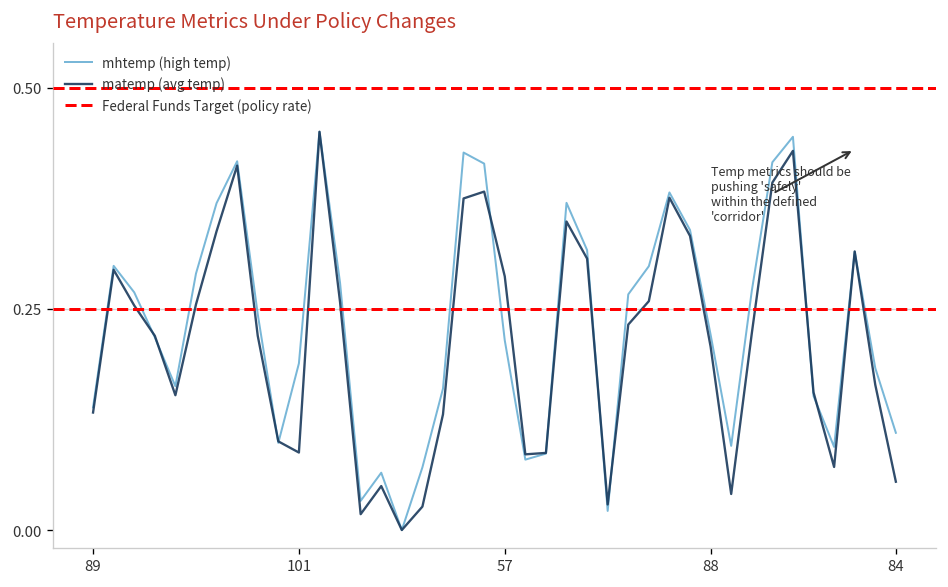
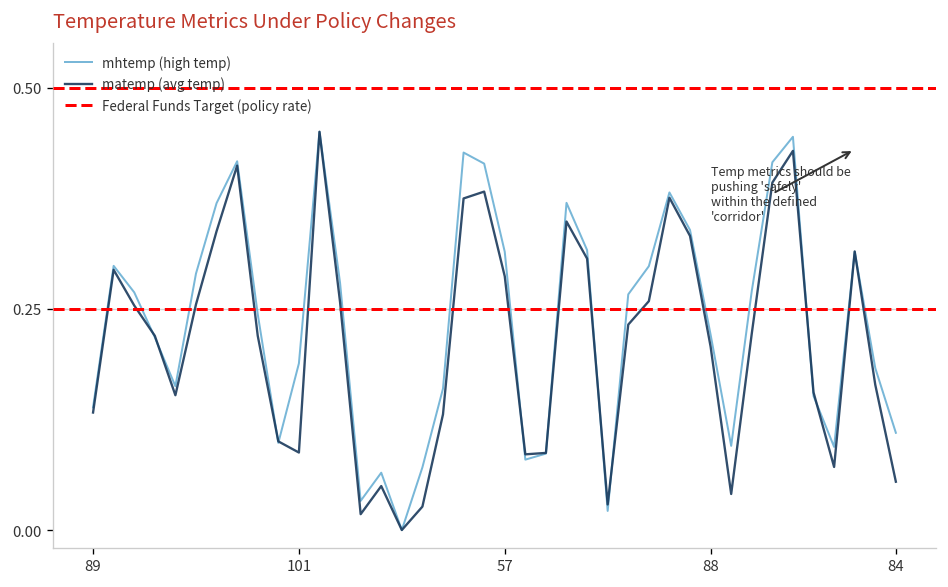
mhtemp (high temp), 57: 0.21 -> 0.31
